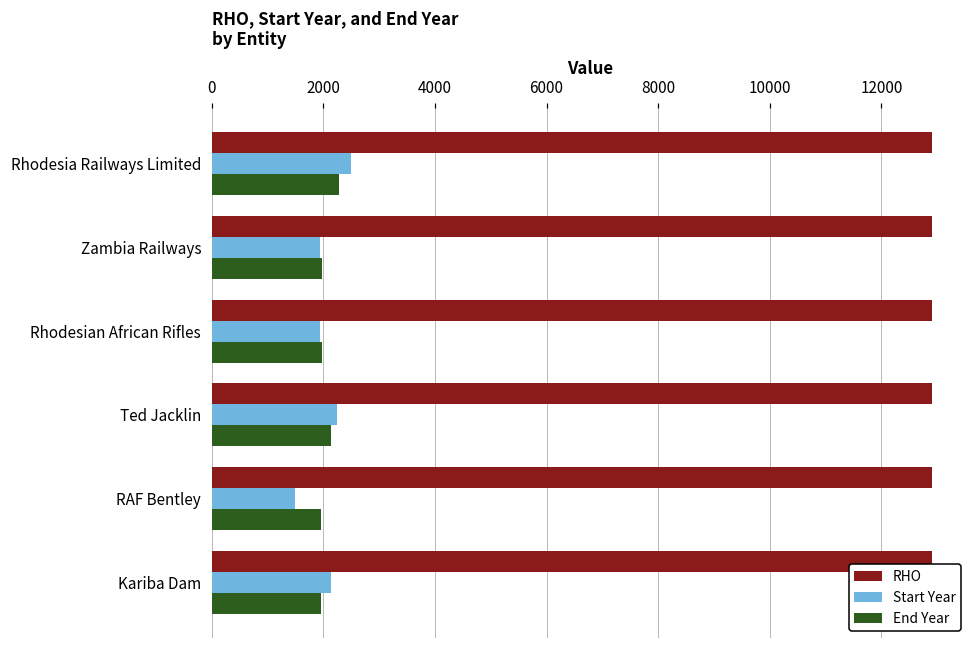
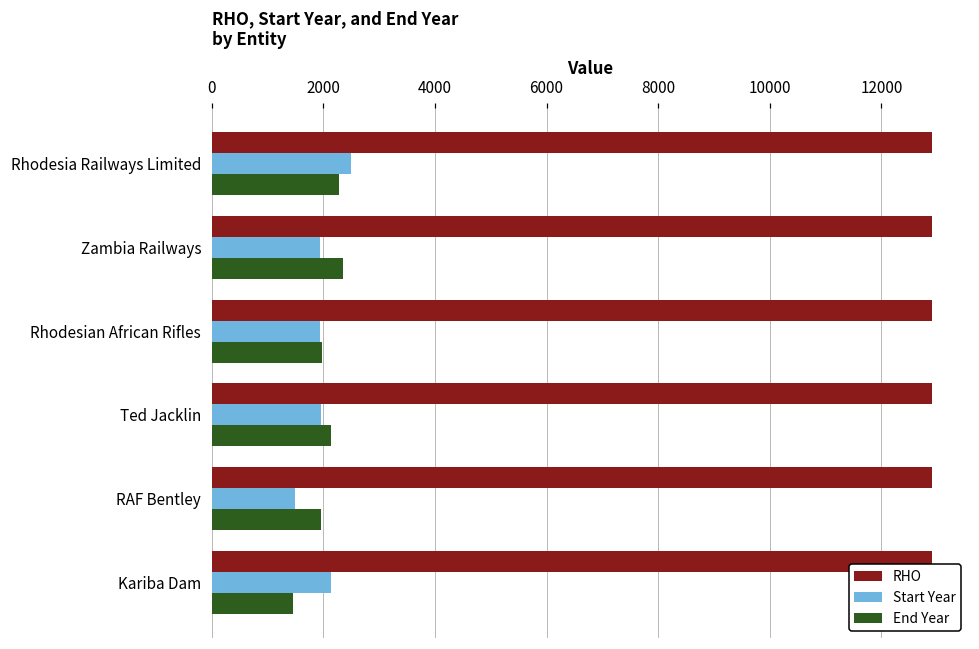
End Year, Zambia Railways: 2000 -> 2400
Start Year, Ted Jacklin: 2200 -> 1900
End Year, Kariba Dam: 2000 -> 1500
